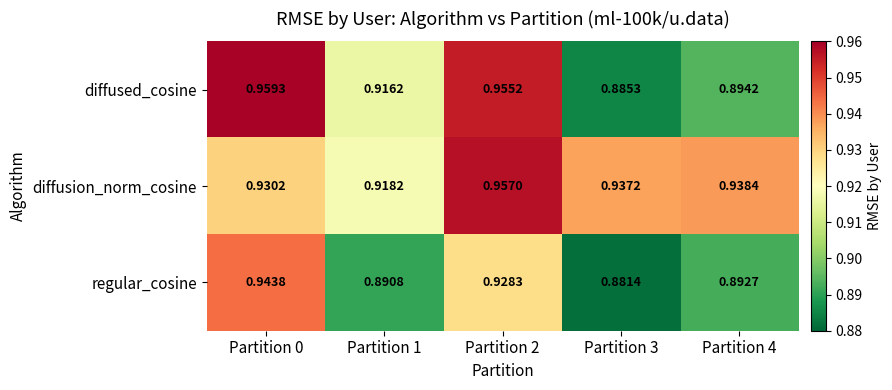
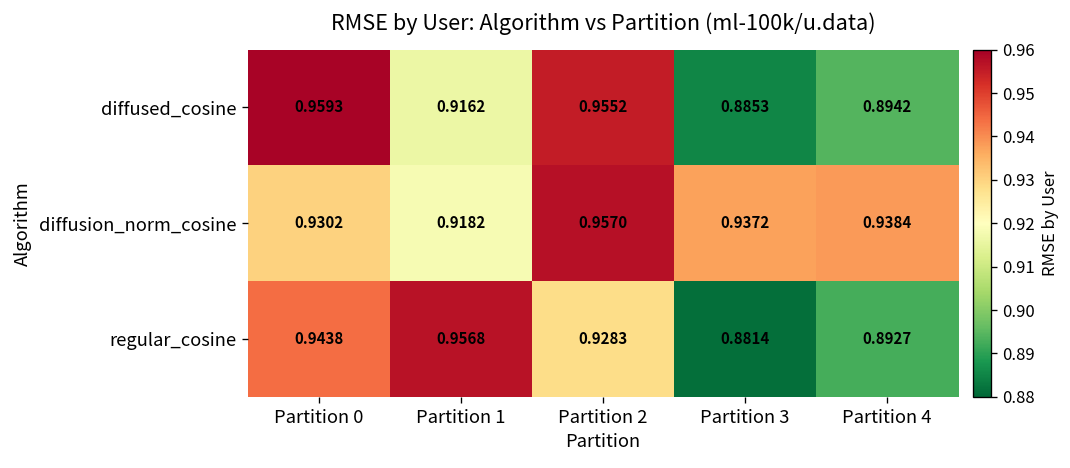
regular_cosine, Partition 1: 0.8908 -> 0.9568
